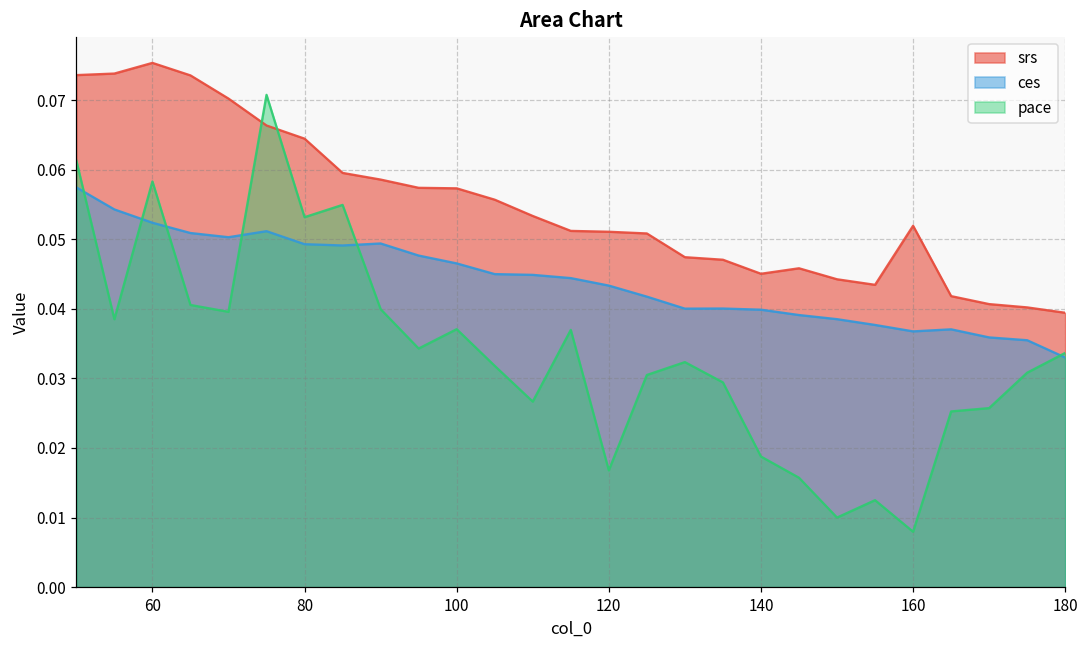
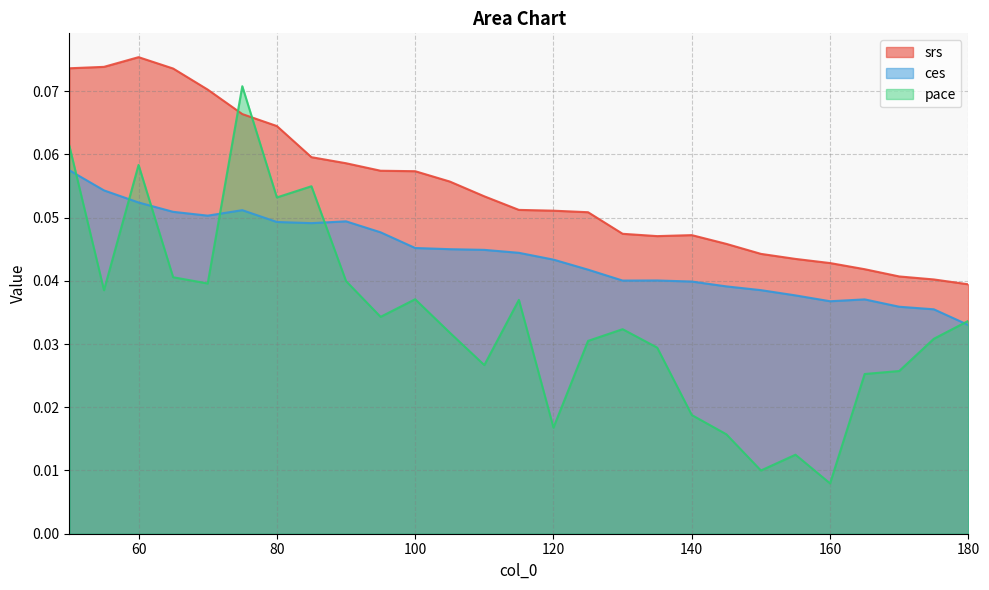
ces, 100: 0.047 -> 0.045
srs, 140: 0.045 -> 0.047
srs, 160: 0.052 -> 0.043
